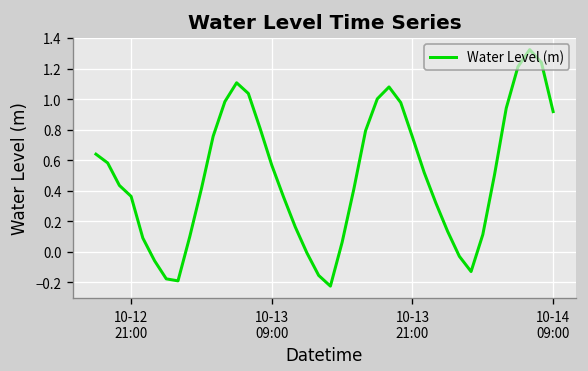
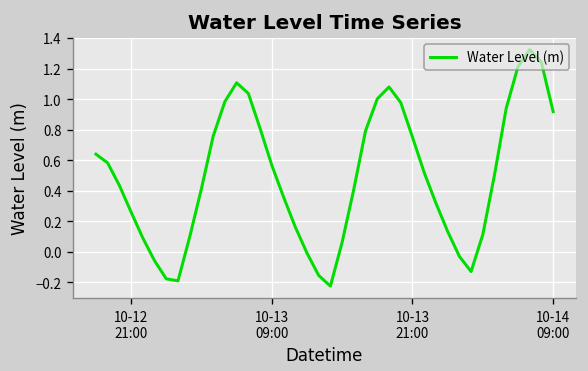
10-12 21:00: 0.36 -> 0.26
